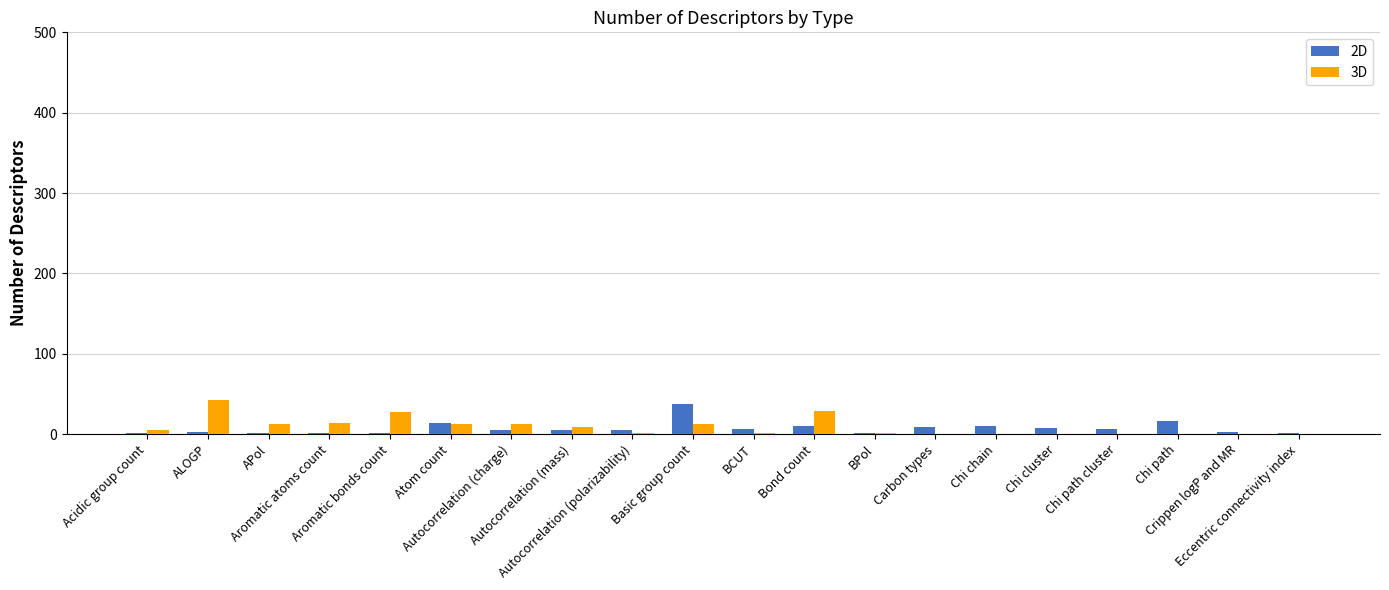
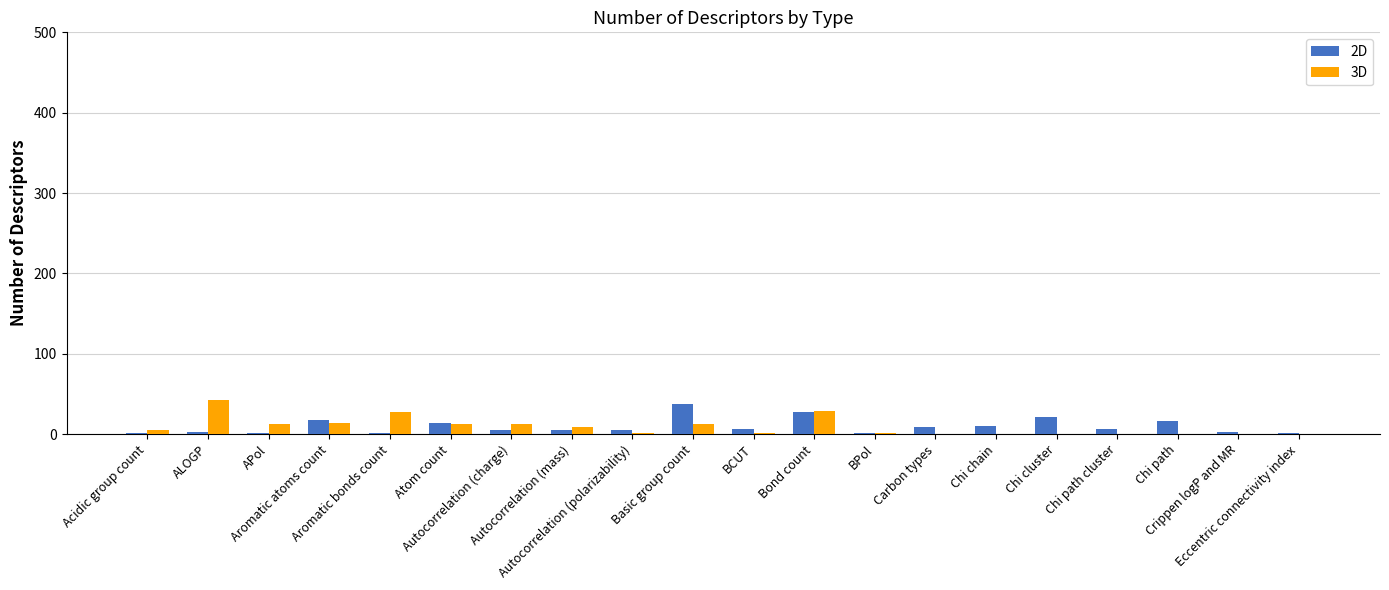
2D, Aromatic atoms count: 0 -> 20
2D, Bond count: 10 -> 30
2D, Chi cluster: 10 -> 20
